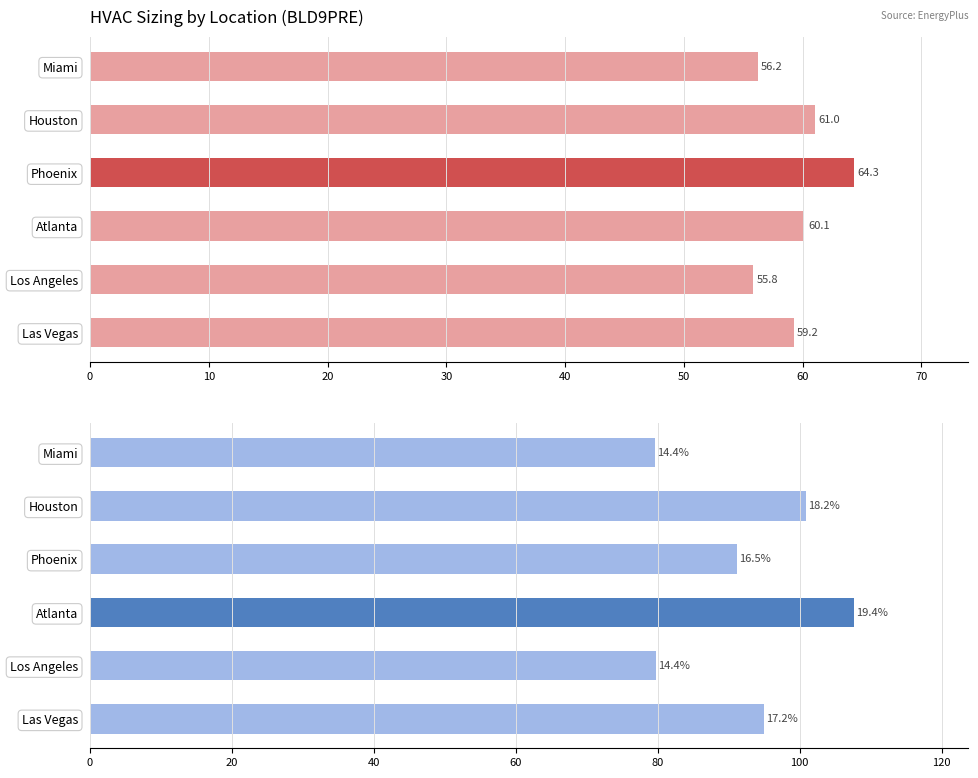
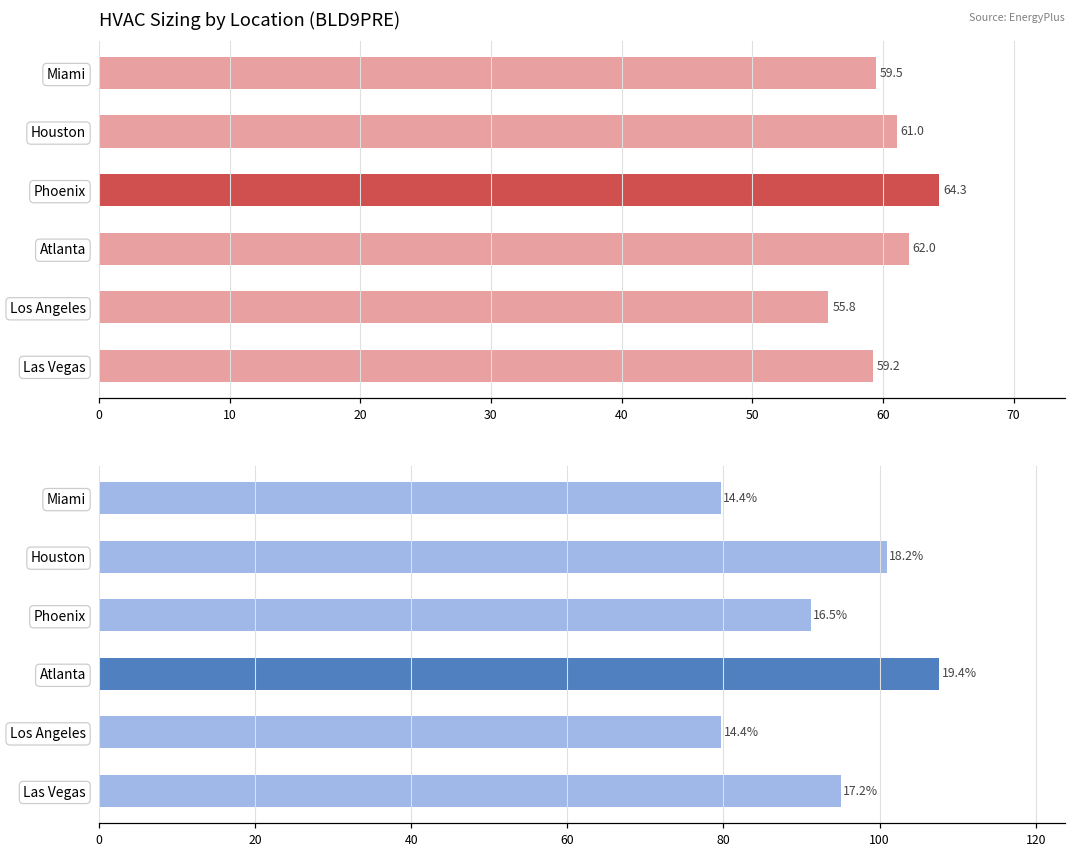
HVAC Sizing by Location (BLD9PRE), Miami: 56.2 -> 59.5
HVAC Sizing by Location (BLD9PRE), Atlanta: 60.1 -> 62.0
